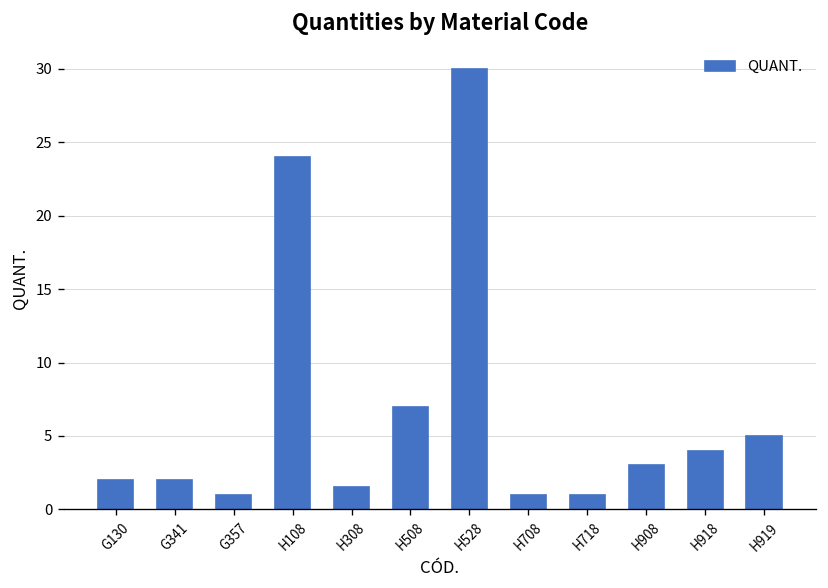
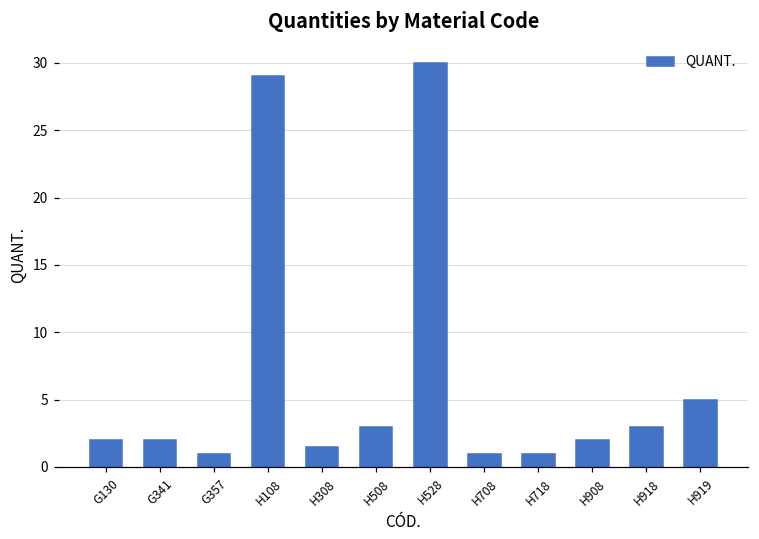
H108: 24 -> 29
H508: 7 -> 3
H908: 3 -> 2
H918: 4 -> 3
